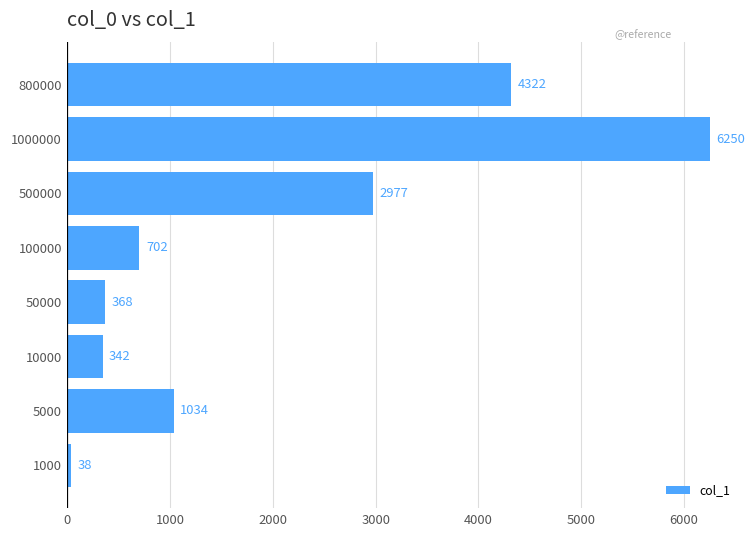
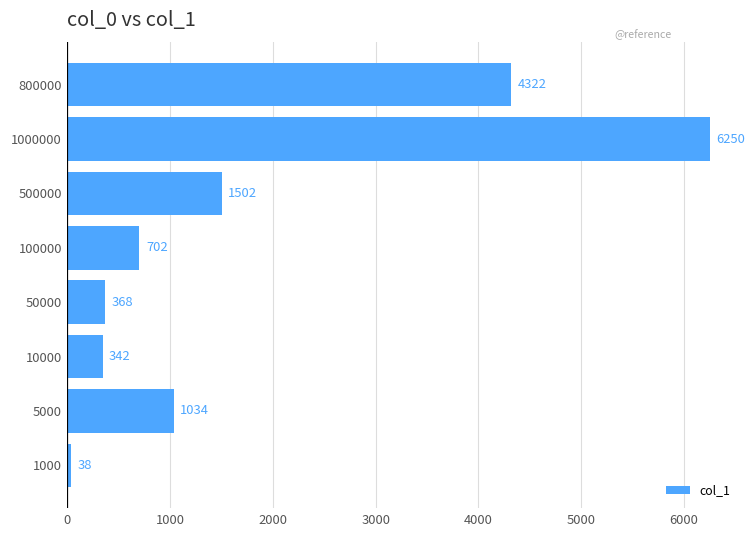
500000: 2977 -> 1502
